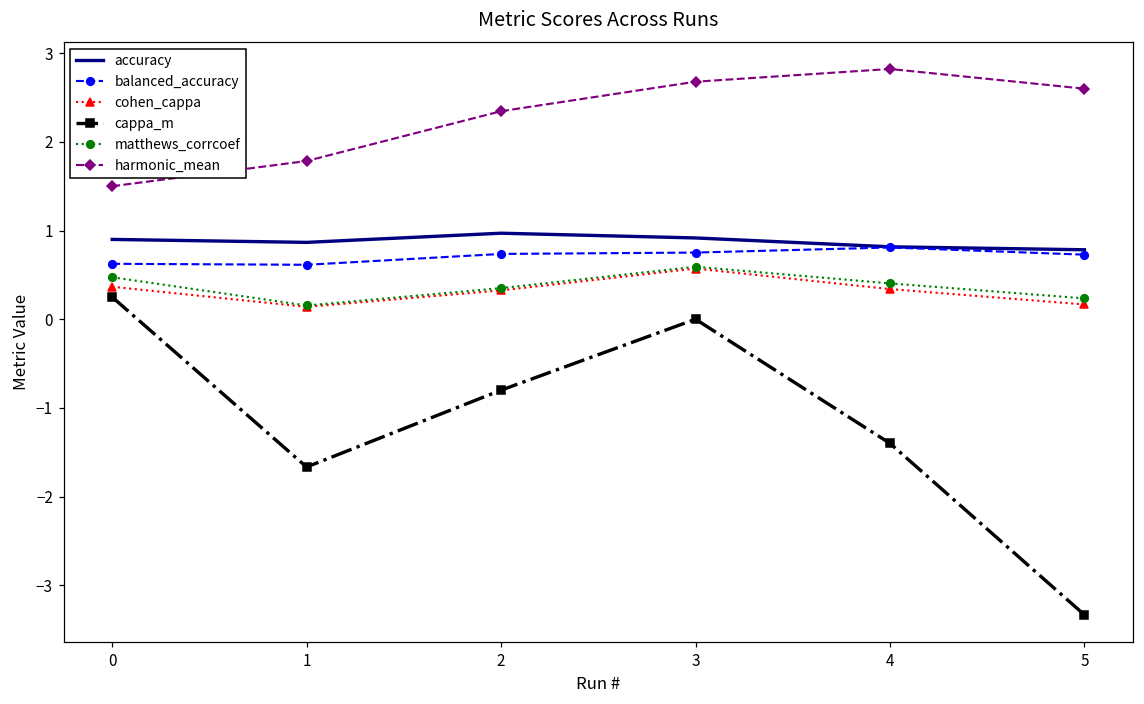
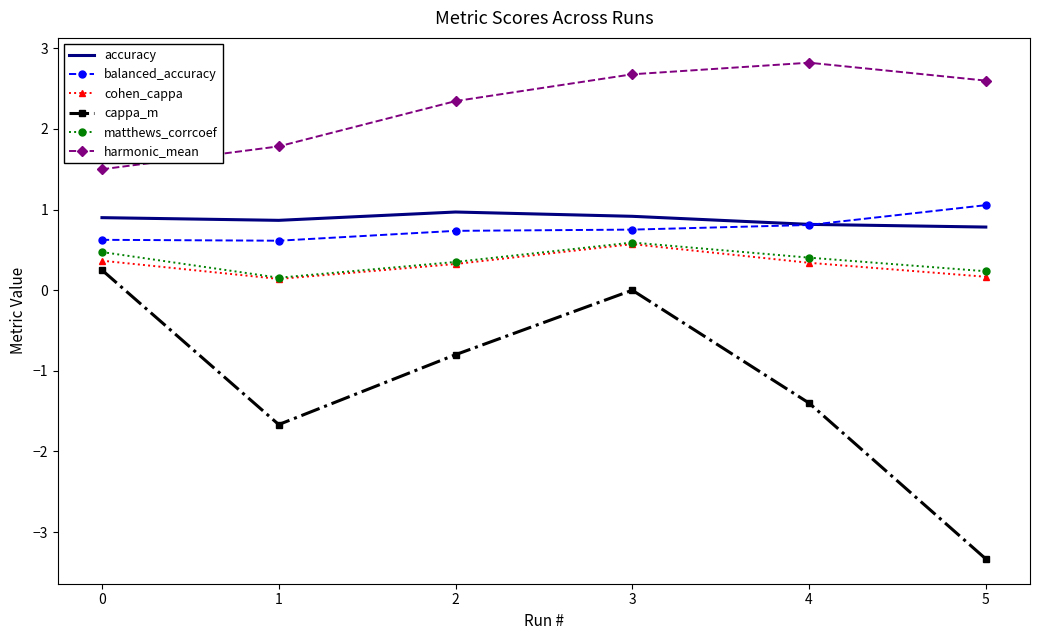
balanced_accuracy, 5: 0.7 -> 1.1
